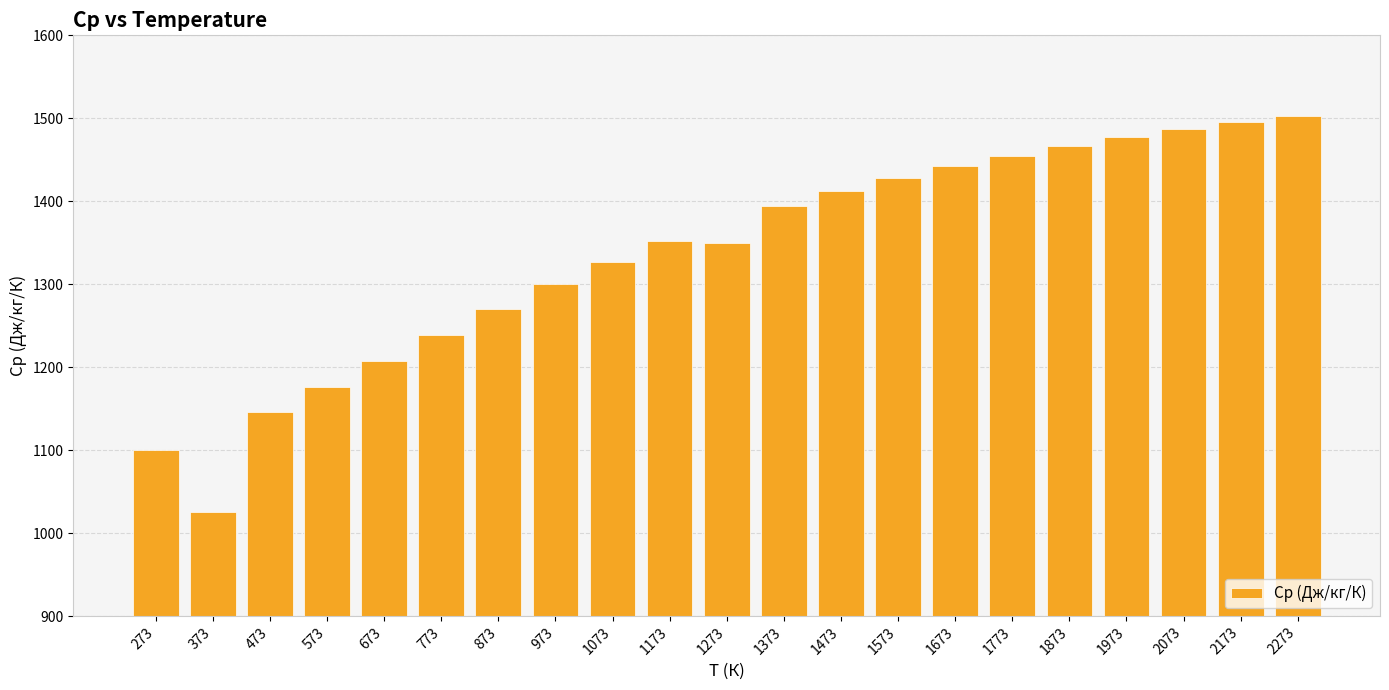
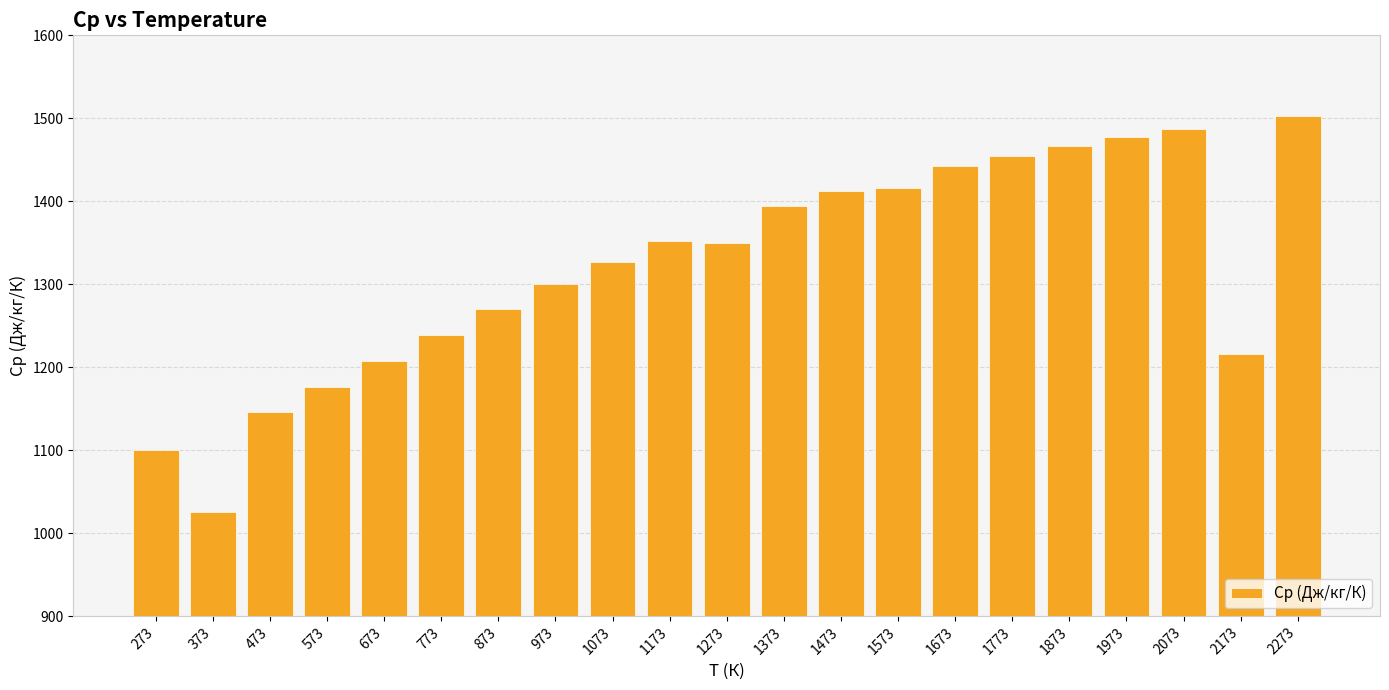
1573: 1430 -> 1420
2173: 1500 -> 1220
